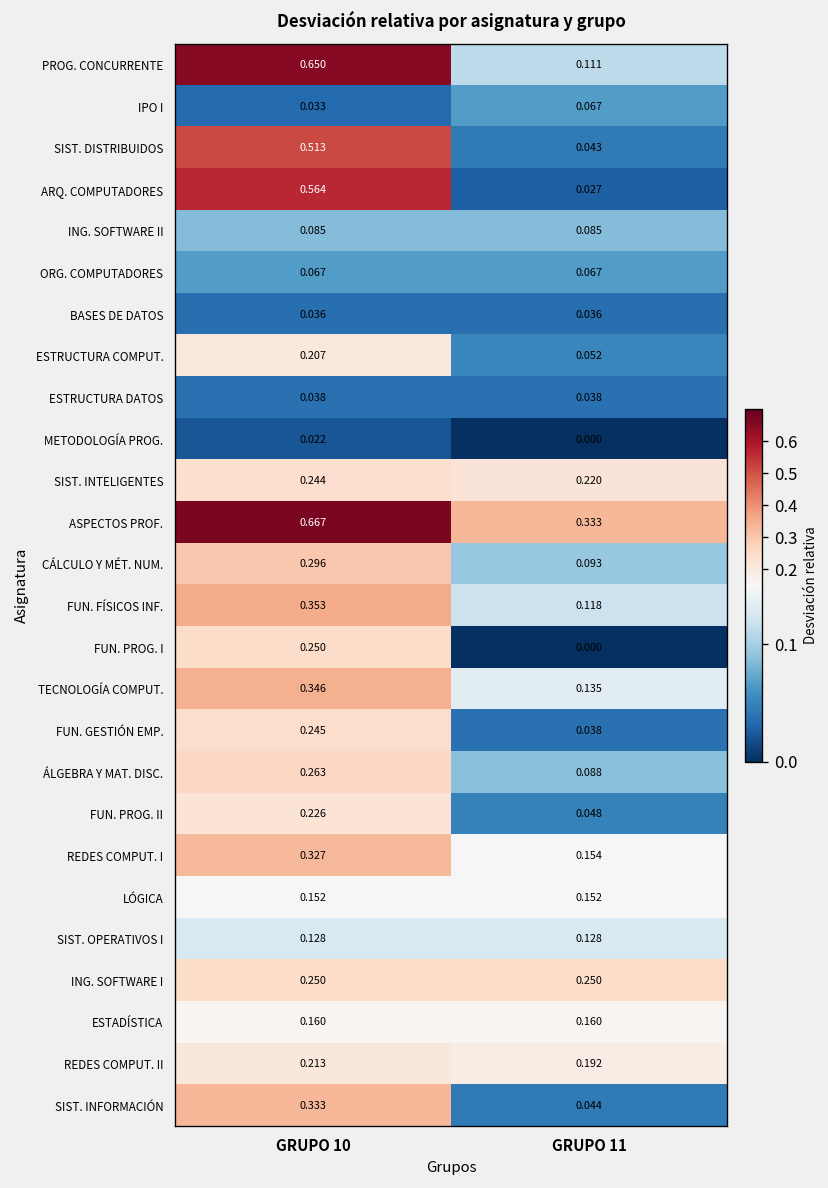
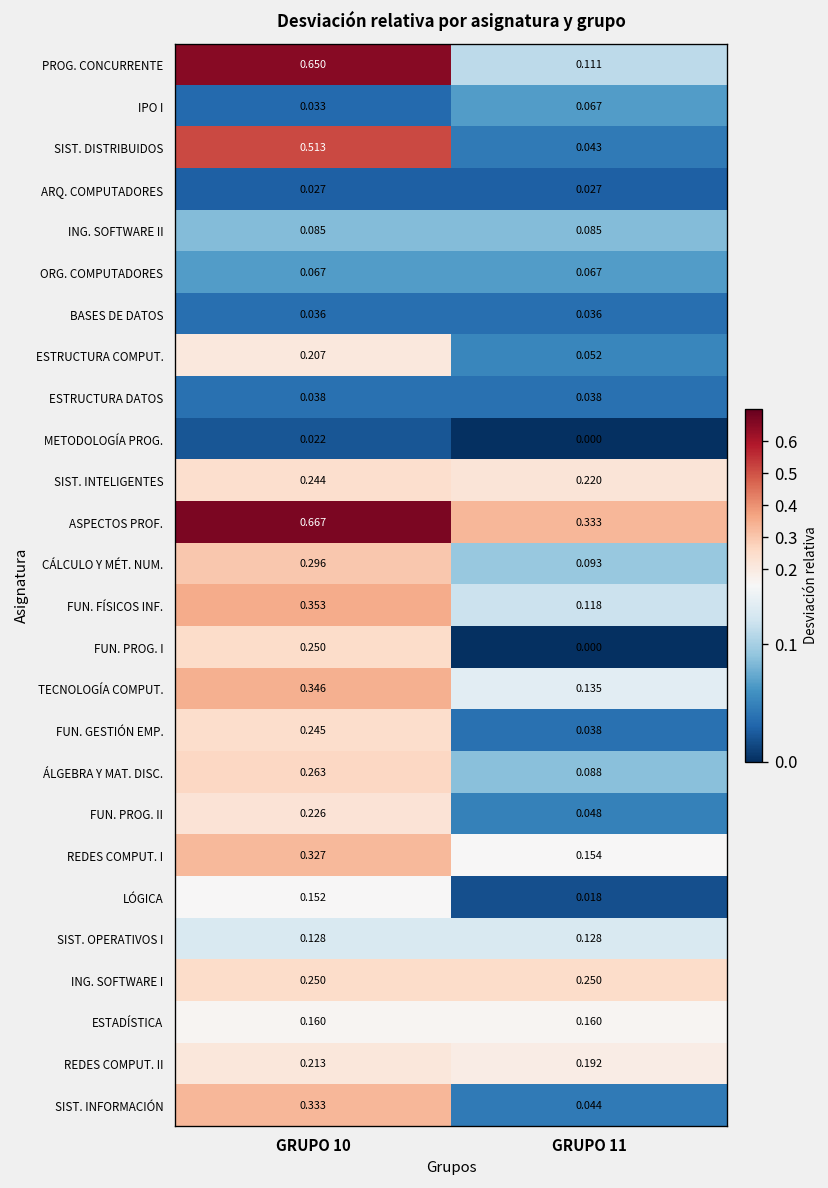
ARQ. COMPUTADORES, GRUPO 10: 0.564 -> 0.027
LÓGICA, GRUPO 11: 0.152 -> 0.018
